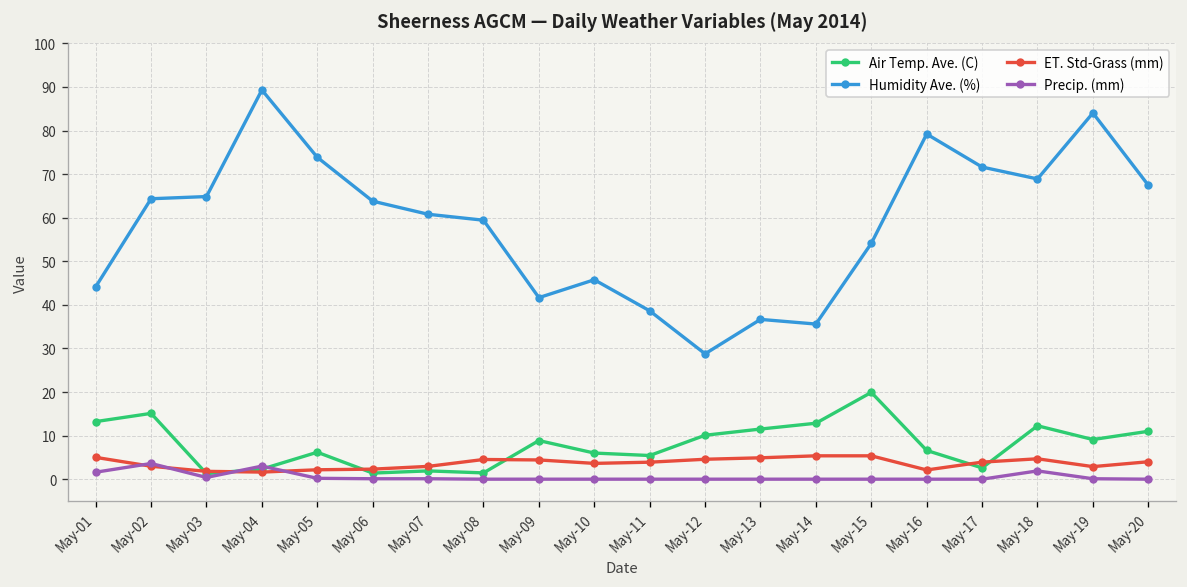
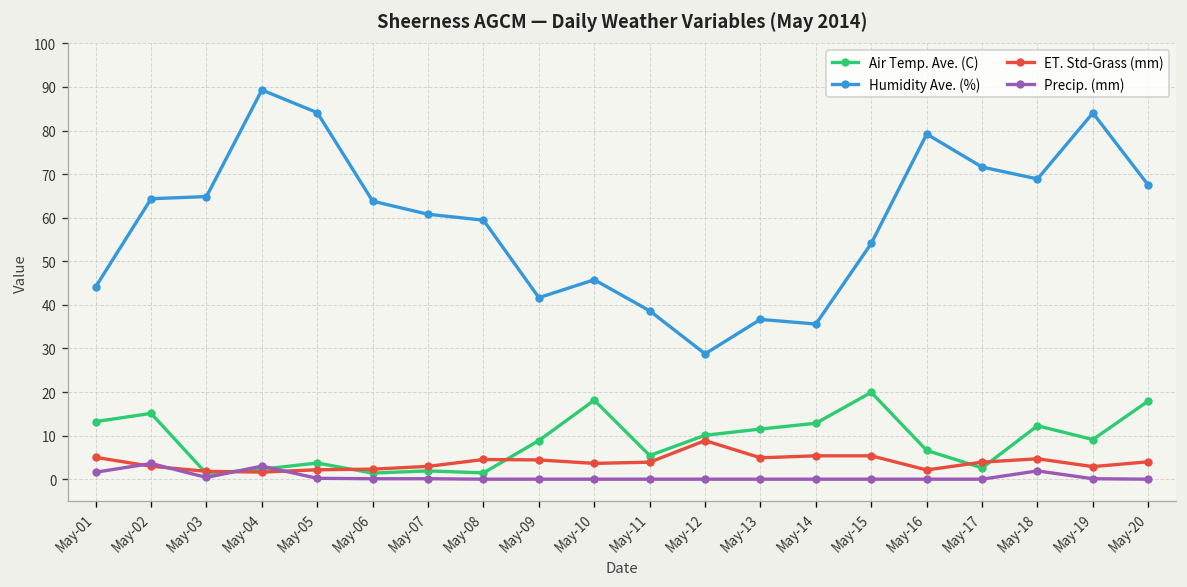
Air Temp. Ave. (C), May-05: 6 -> 4
Humidity Ave. (%), May-05: 74 -> 84
Air Temp. Ave. (C), May-10: 6 -> 18
ET. Std-Grass (mm), May-12: 5 -> 9
Air Temp. Ave. (C), May-20: 11 -> 18
